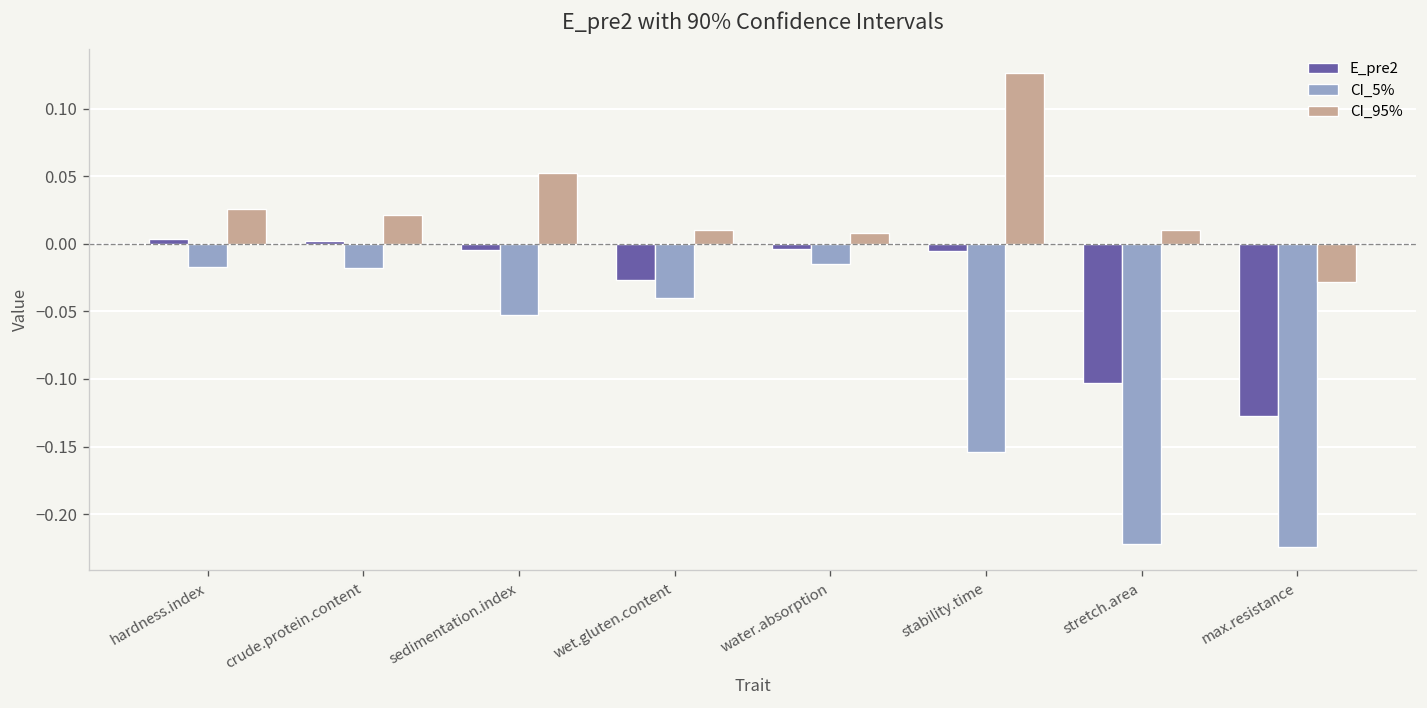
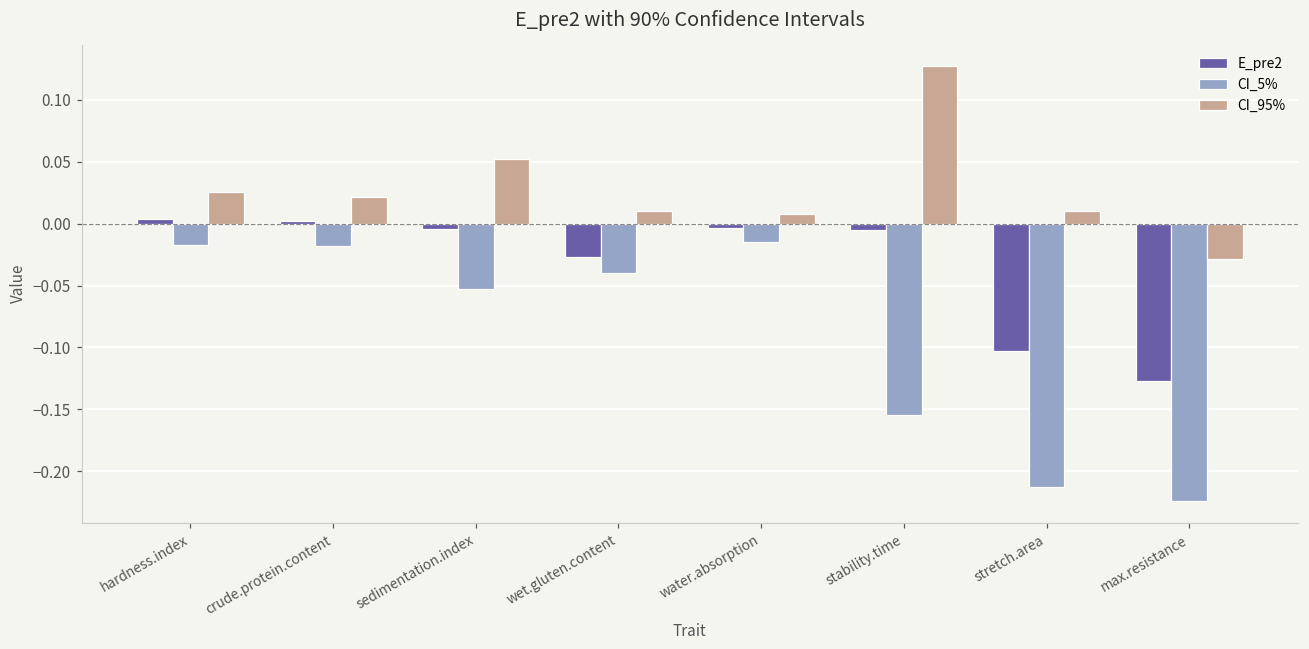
CI_5%, stretch.area: -0.222 -> -0.213
